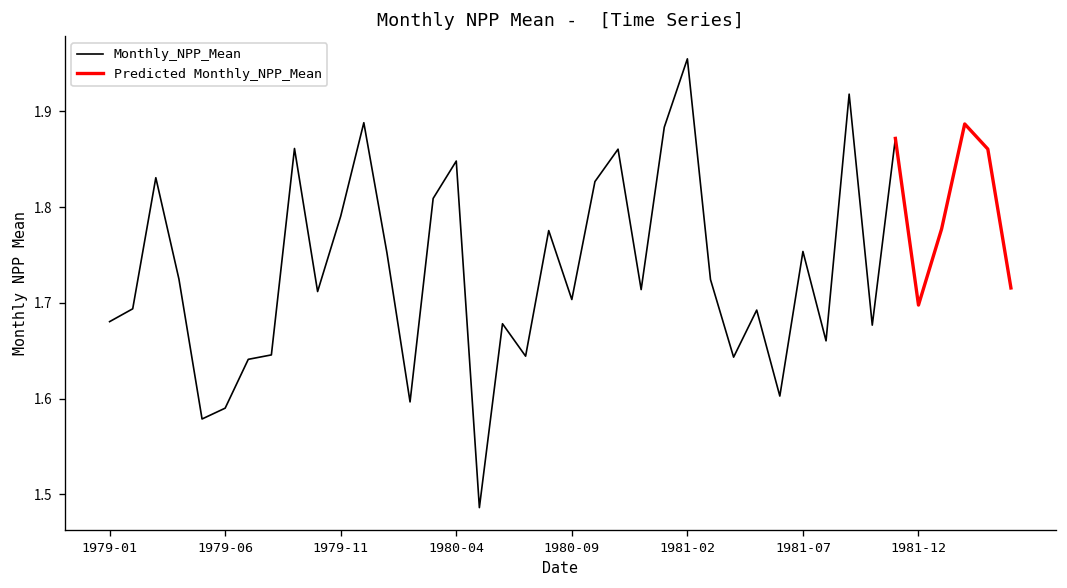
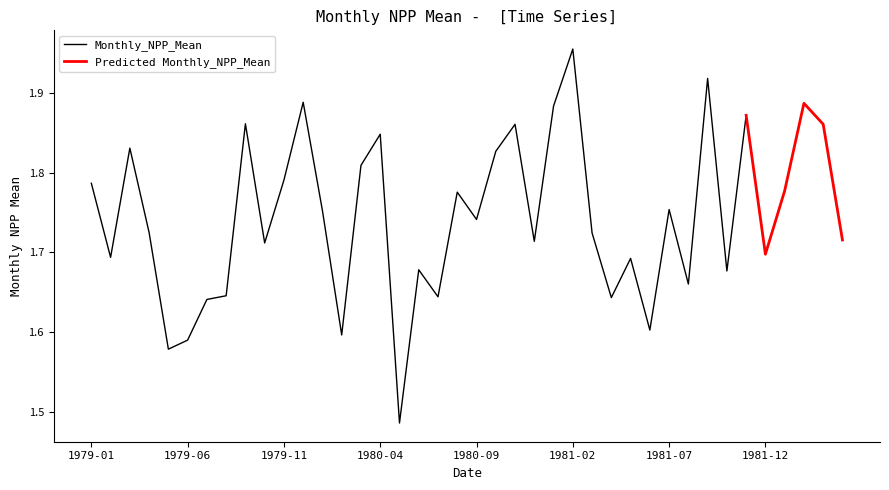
Monthly_NPP_Mean, 1979-01: 1.68 -> 1.79
Monthly_NPP_Mean, 1980-09: 1.70 -> 1.74
